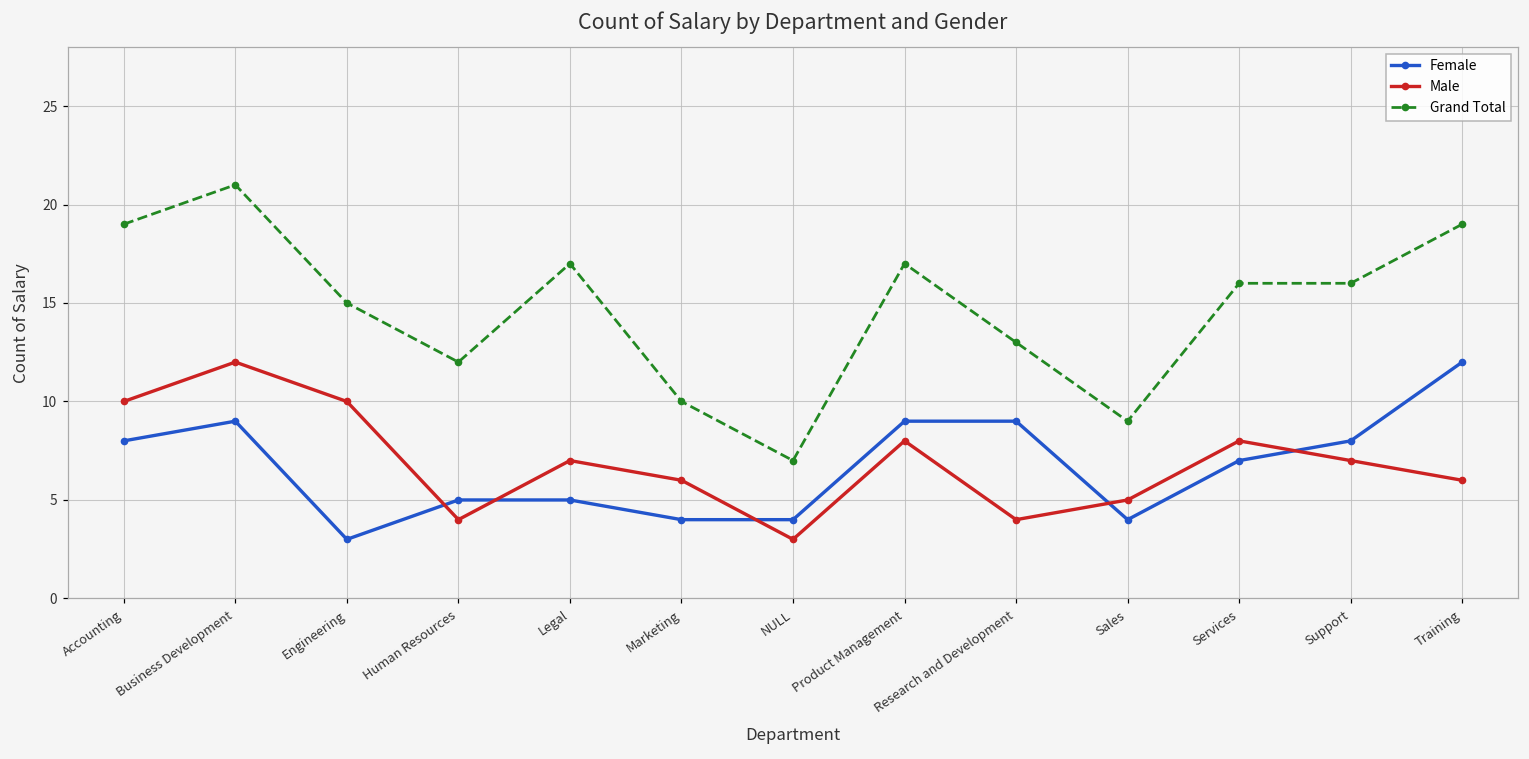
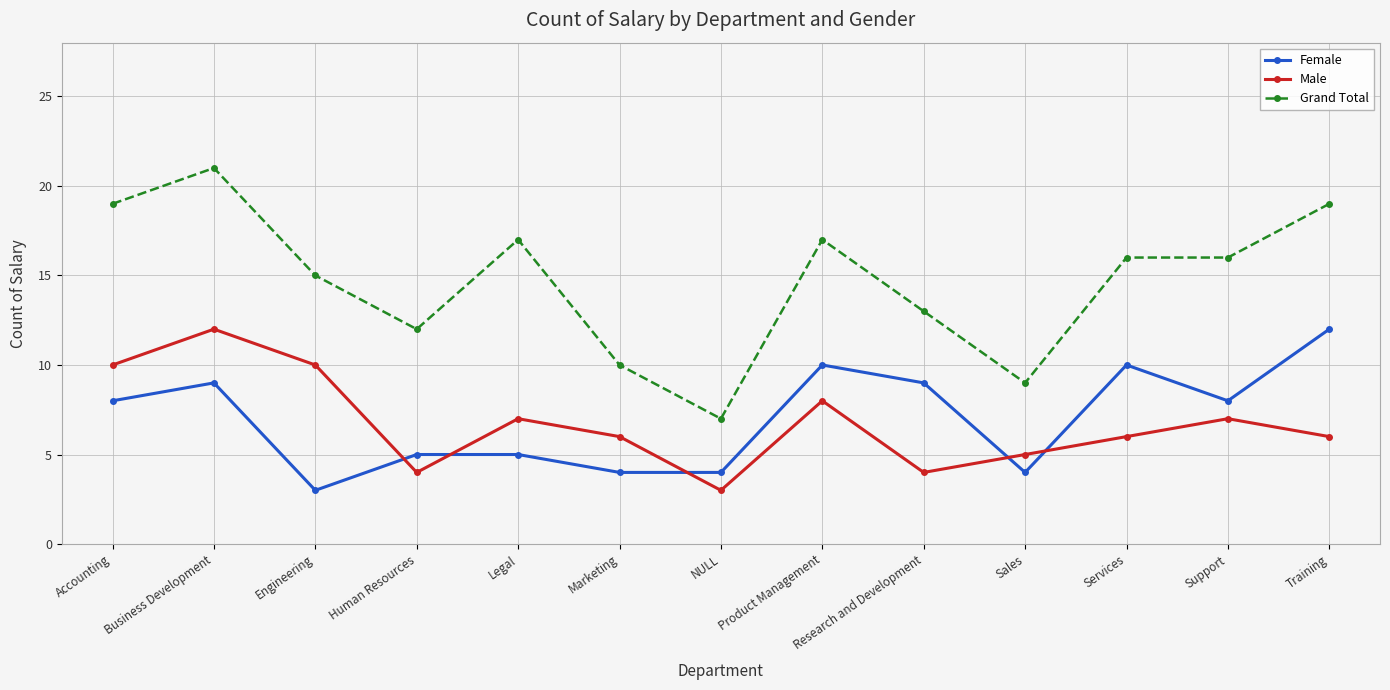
Female, Product Management: 9 -> 10
Female, Services: 7 -> 10
Male, Services: 8 -> 6
